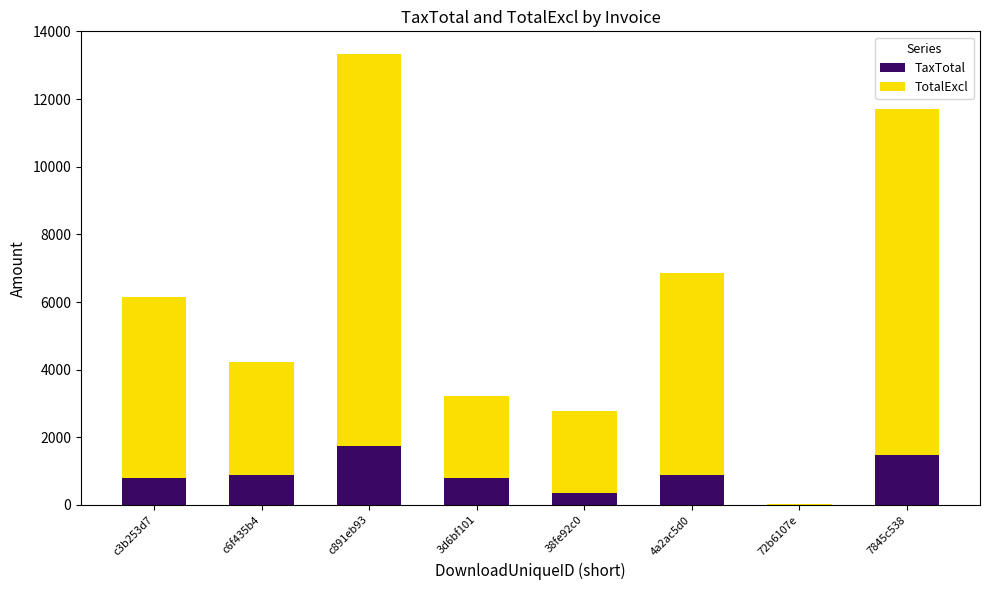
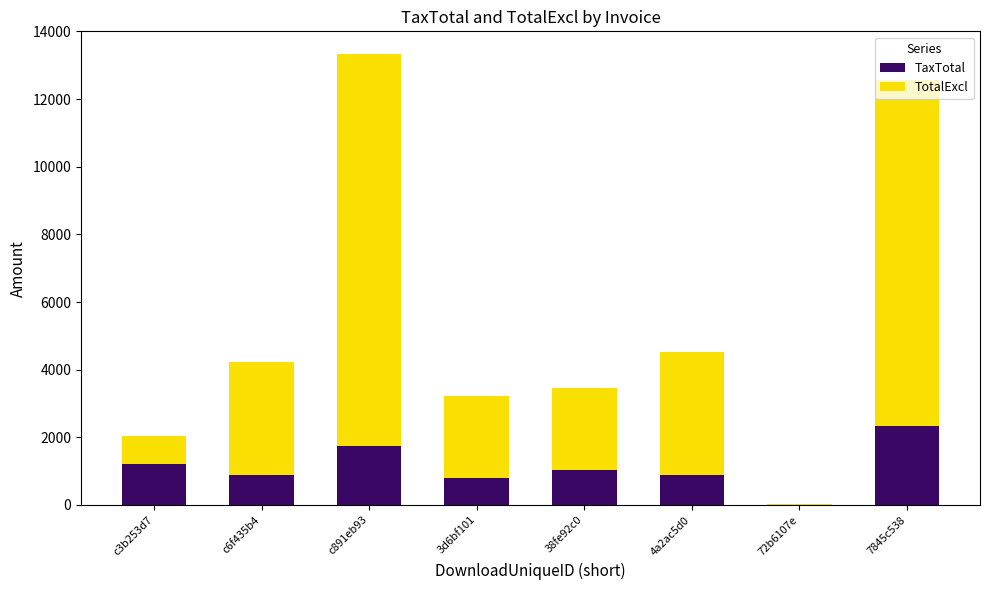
TaxTotal, c3b253d7: 800 -> 1200
TotalExcl, c3b253d7: 5400 -> 800
TaxTotal, 38fe92c0: 400 -> 1000
TotalExcl, 4a2ac5d0: 6000 -> 3600
TaxTotal, 7845c538: 1500 -> 2300
